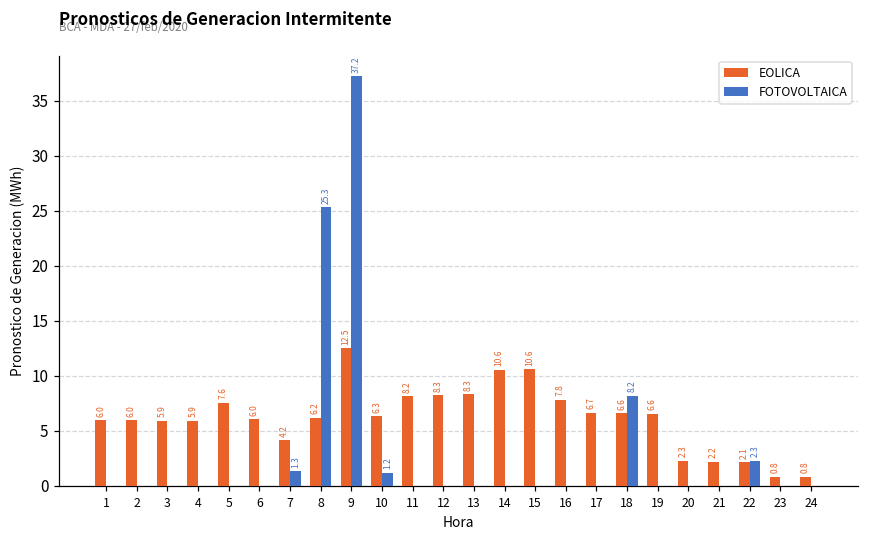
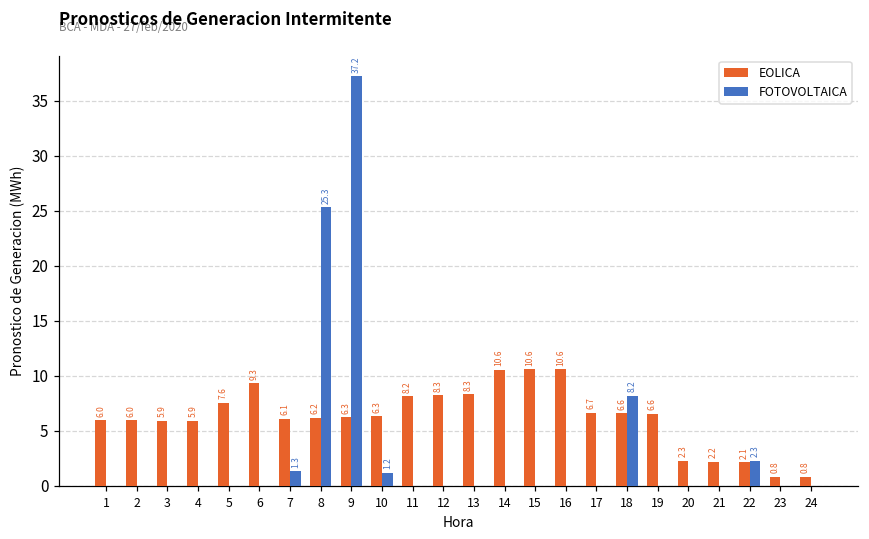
EOLICA, 6: 6.0 -> 9.3
EOLICA, 7: 4.2 -> 6.1
EOLICA, 9: 12.5 -> 6.3
EOLICA, 16: 7.8 -> 10.6
